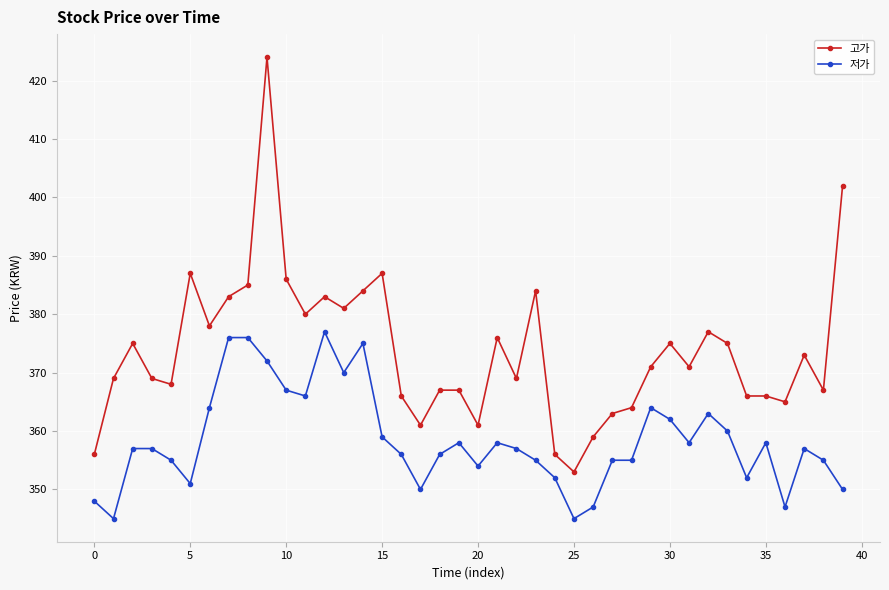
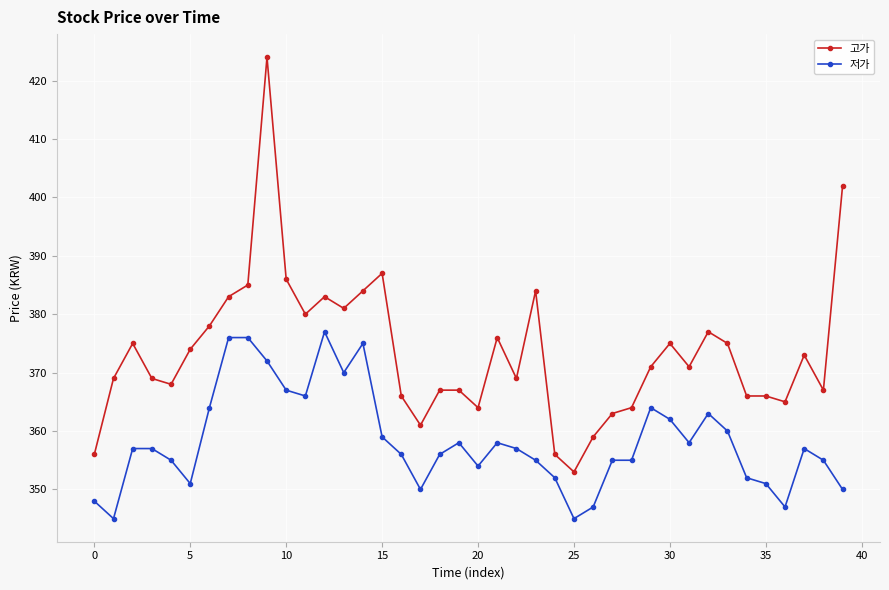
고가, 5: 387 -> 374
고가, 20: 361 -> 364
저가, 35: 358 -> 351
